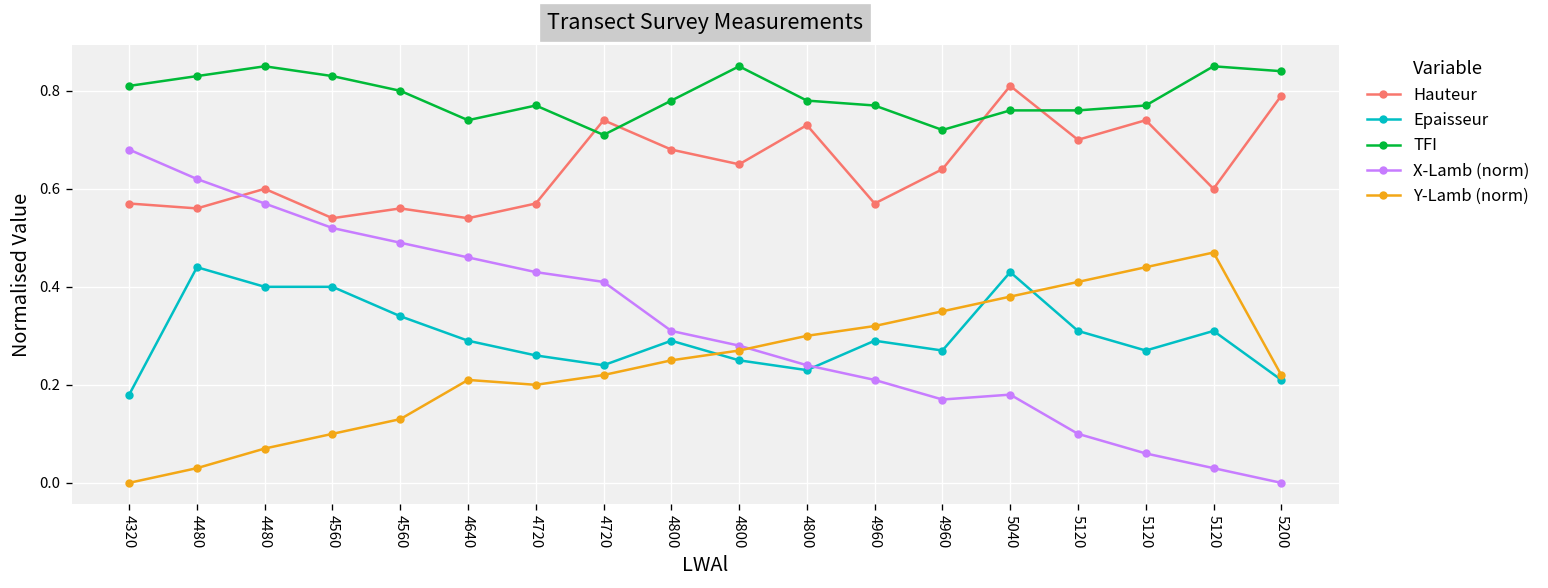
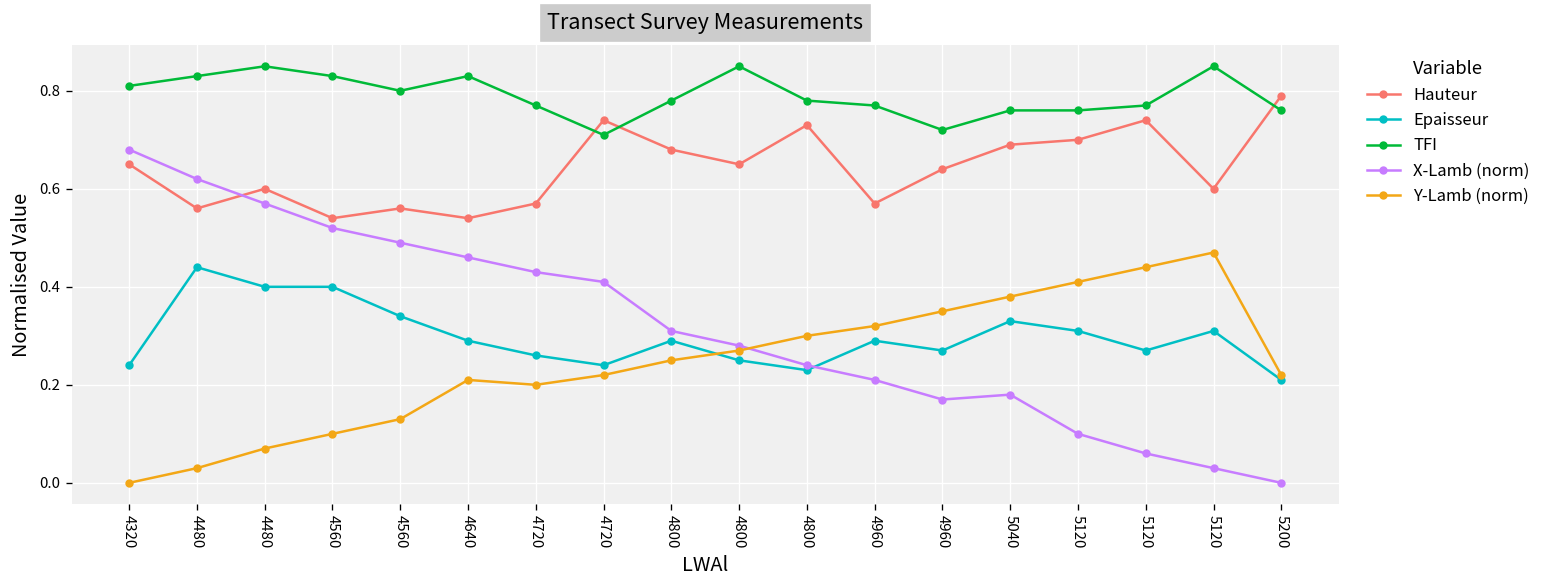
Hauteur, 4320: 0.57 -> 0.65
Epaisseur, 4320: 0.18 -> 0.24
TFI, 4640: 0.74 -> 0.83
Hauteur, 5040: 0.81 -> 0.69
Epaisseur, 5040: 0.43 -> 0.33
TFI, 5200: 0.84 -> 0.76
